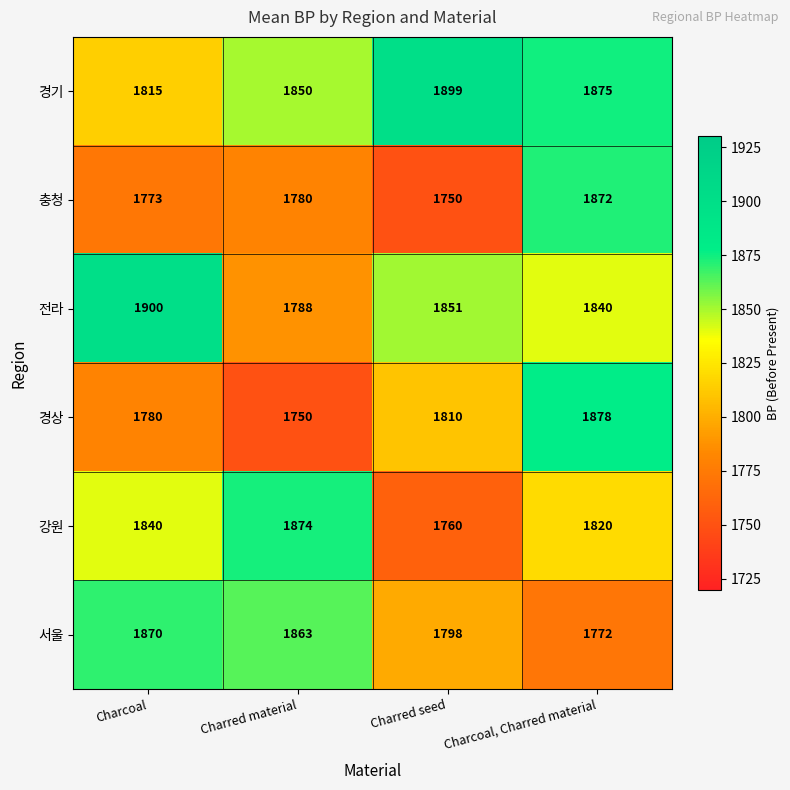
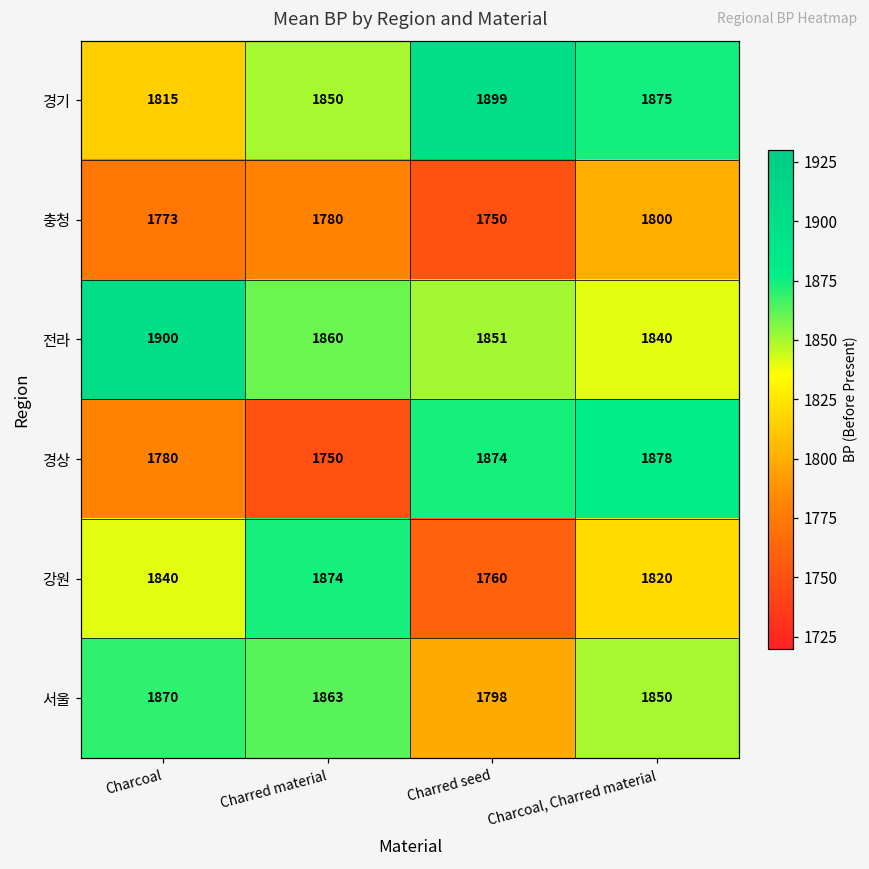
충청, Charcoal, Charred material: 1872 -> 1800
전라, Charred material: 1788 -> 1860
경상, Charred seed: 1810 -> 1874
서울, Charcoal, Charred material: 1772 -> 1850
